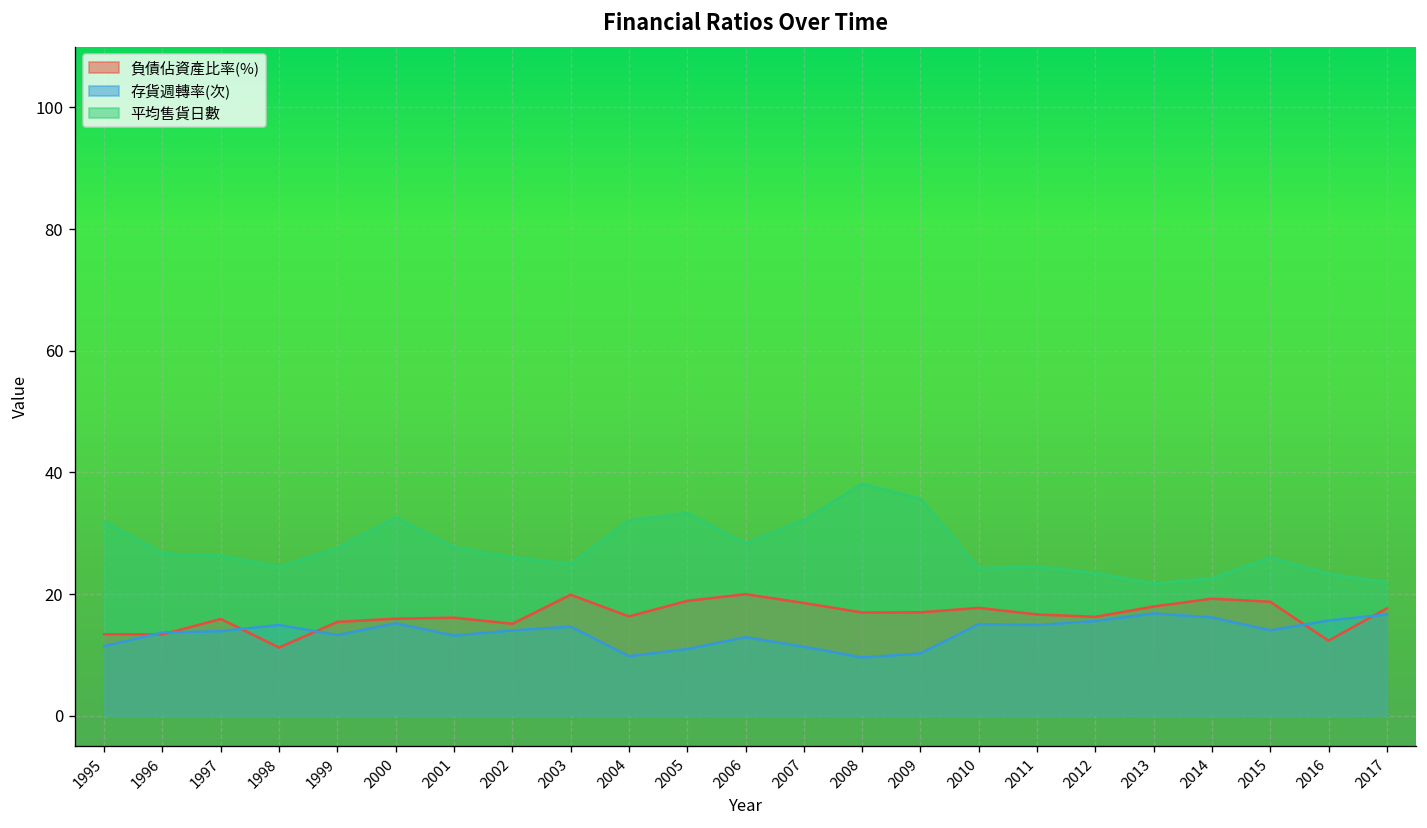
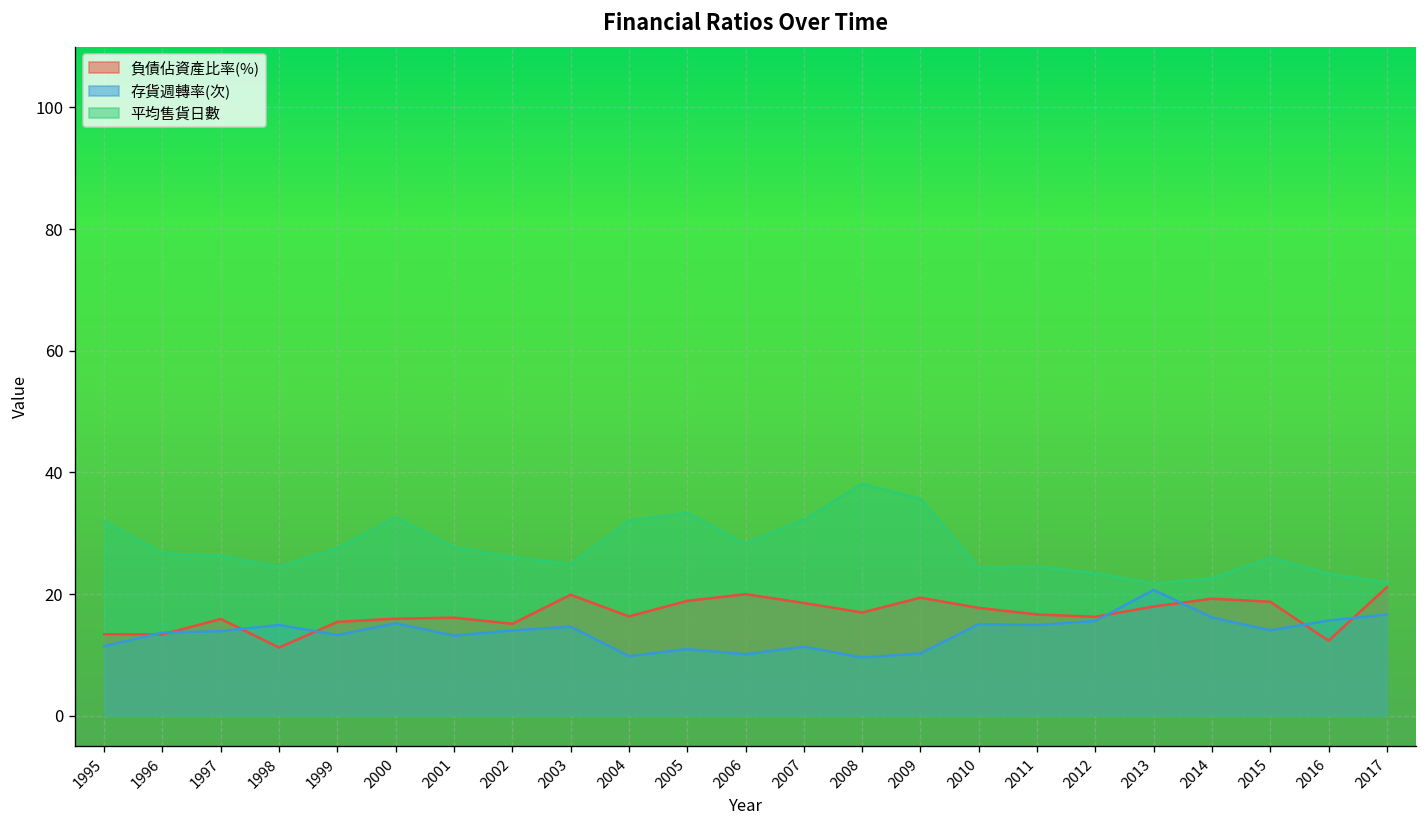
存貨週轉率(次), 2006: 13 -> 10
負債佔資產比率(%), 2009: 17 -> 19
存貨週轉率(次), 2013: 17 -> 21
負債佔資產比率(%), 2017: 18 -> 21
